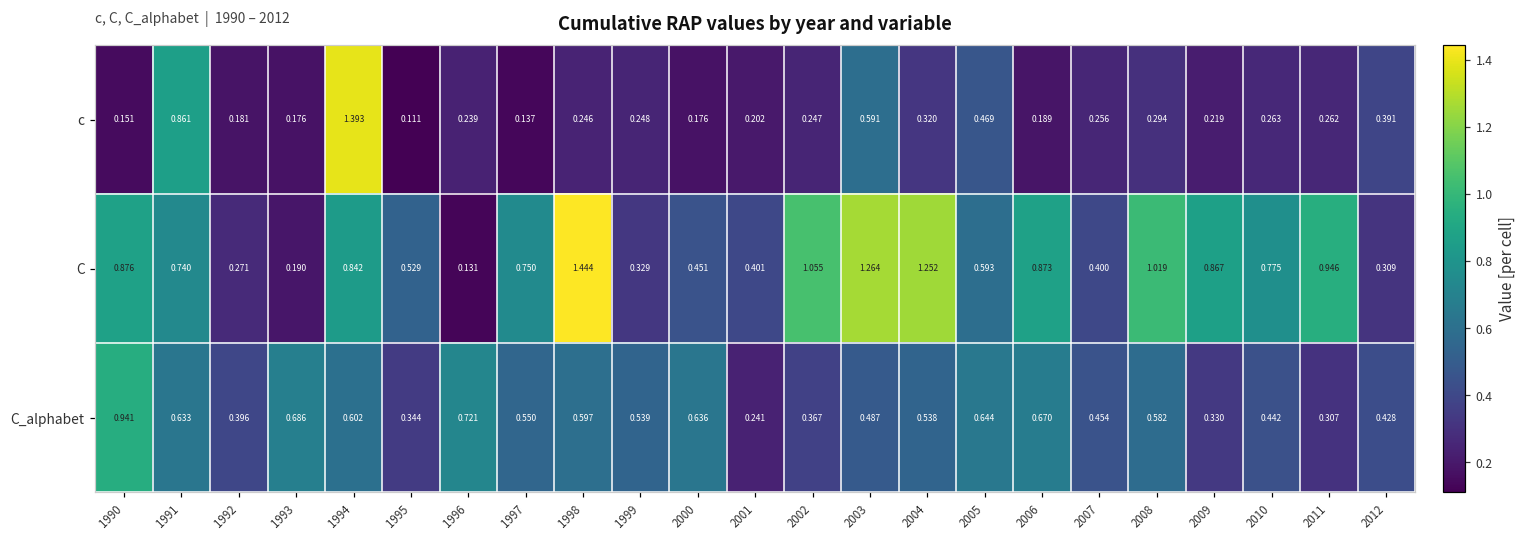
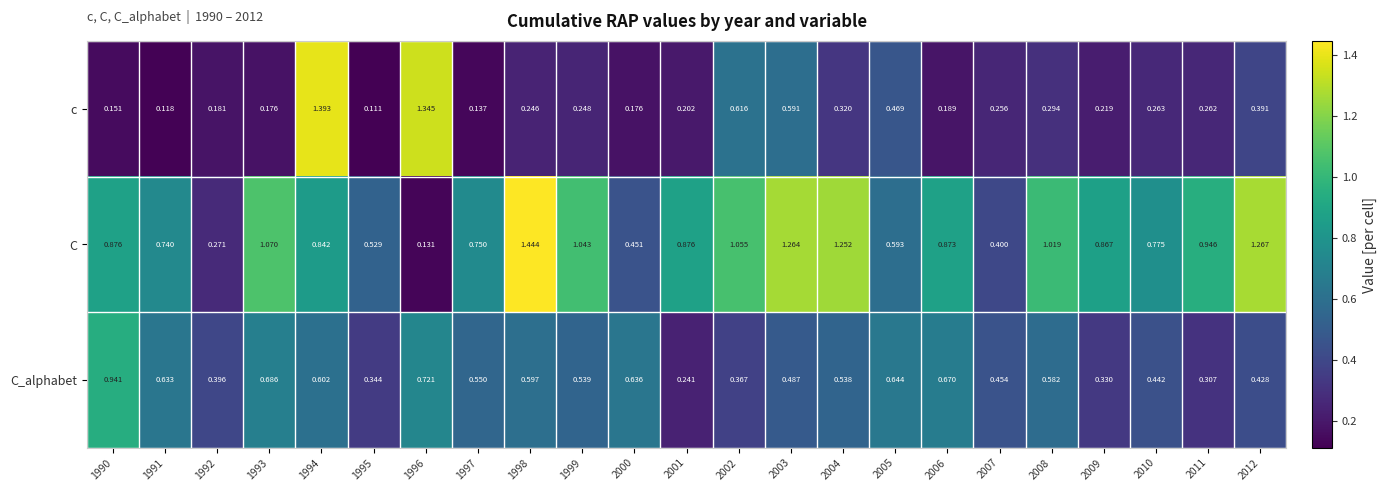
c, 1991: 0.861 -> 0.118
c, 1996: 0.239 -> 1.345
c, 2002: 0.247 -> 0.616
C, 1993: 0.190 -> 1.070
C, 1999: 0.329 -> 1.043
C, 2001: 0.401 -> 0.876
C, 2012: 0.309 -> 1.267
